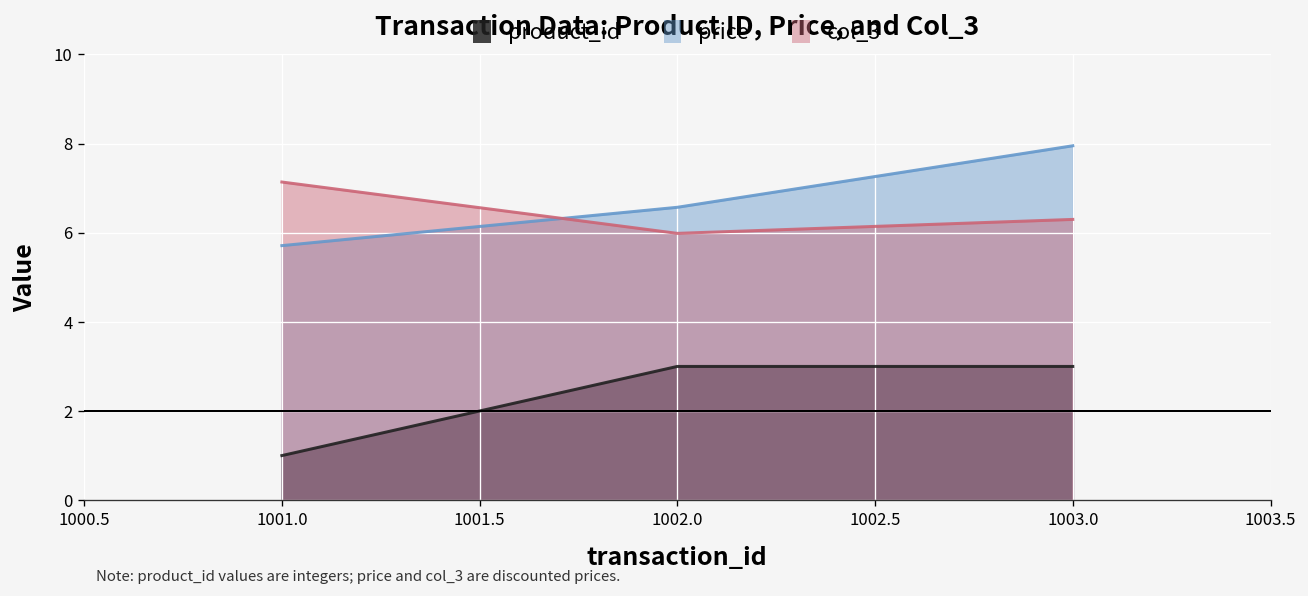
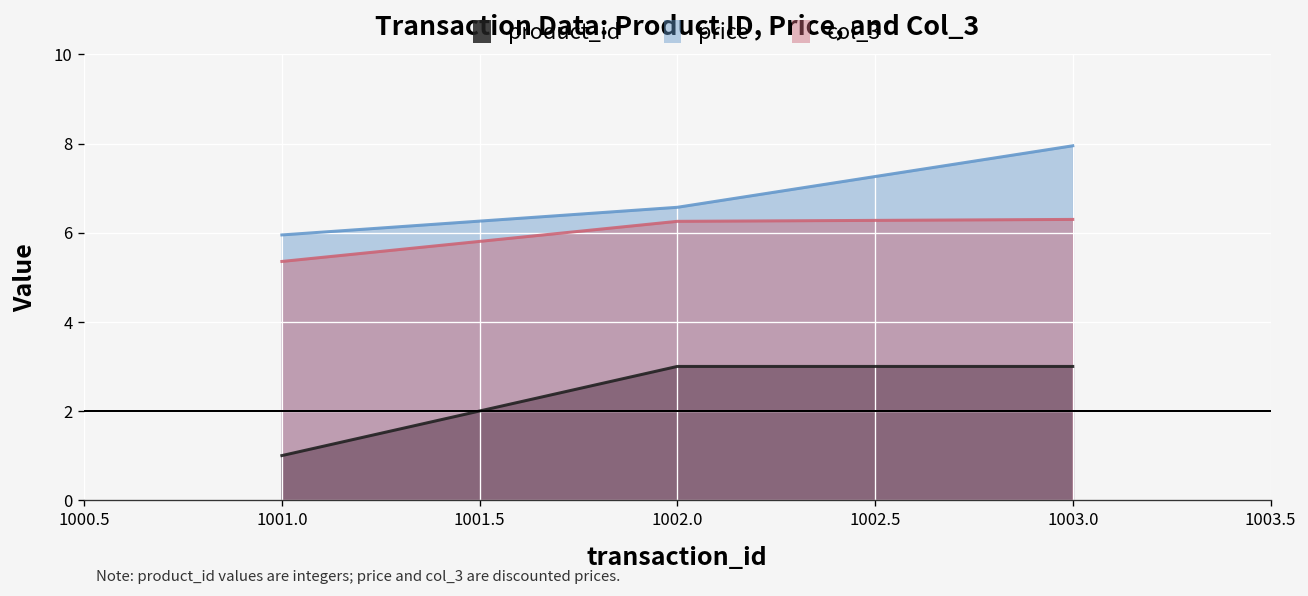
price, 1001.0: 5.7 -> 6.0
col_3, 1001.0: 7.1 -> 5.4
col_3, 1002.0: 6.0 -> 6.3
